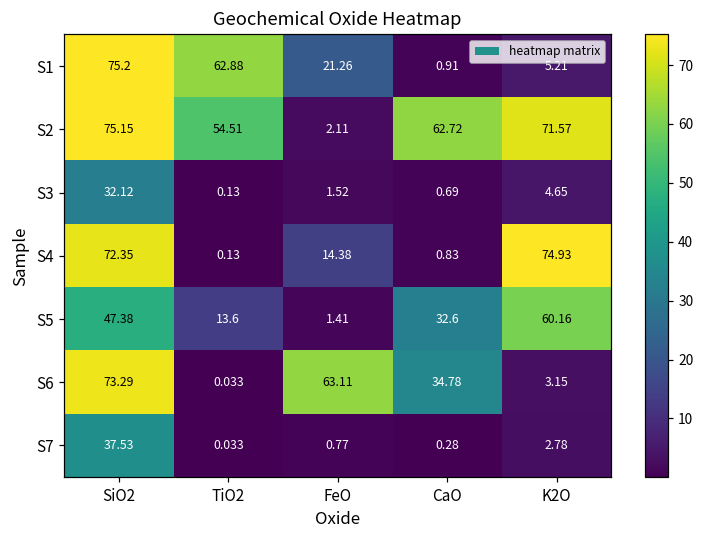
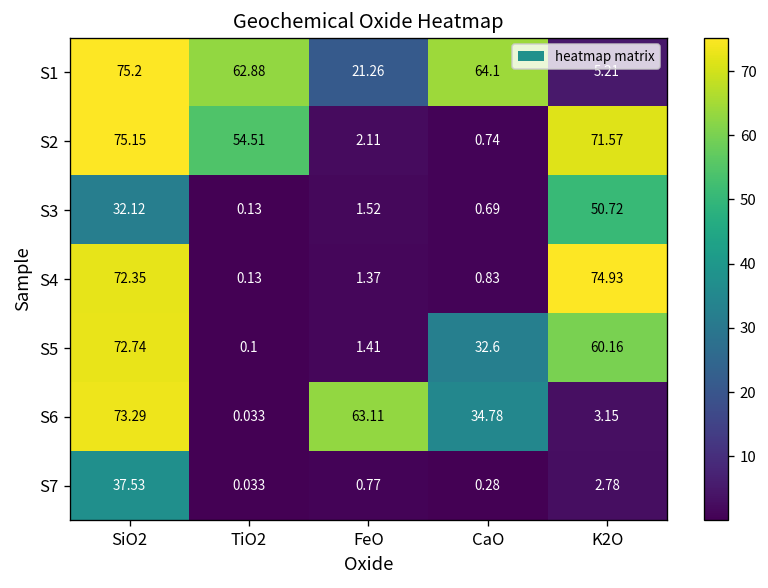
S1, CaO: 0.91 -> 64.1
S2, CaO: 62.72 -> 0.74
S3, K2O: 4.65 -> 50.72
S4, FeO: 14.38 -> 1.37
S5, SiO2: 47.38 -> 72.74
S5, TiO2: 13.6 -> 0.1
